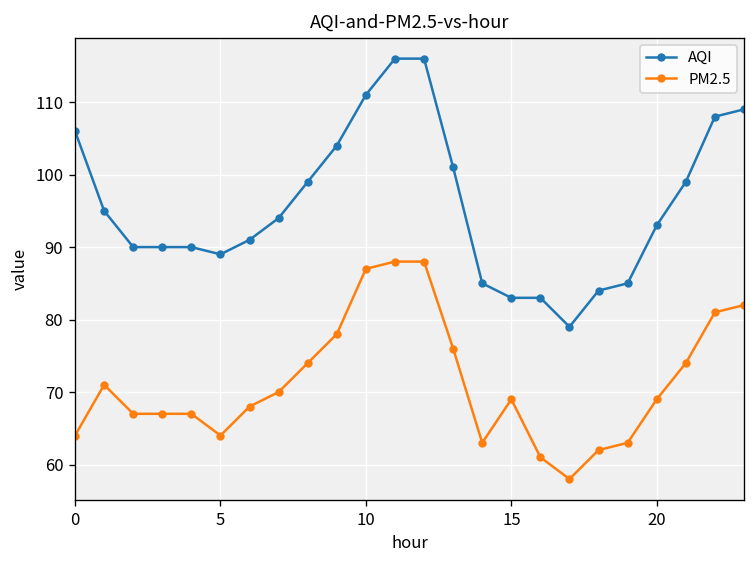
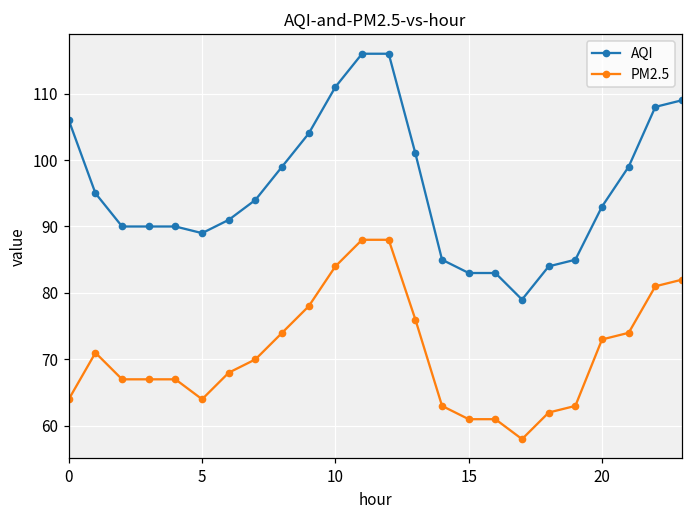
PM2.5, 10: 87 -> 84
PM2.5, 15: 69 -> 61
PM2.5, 20: 69 -> 73
